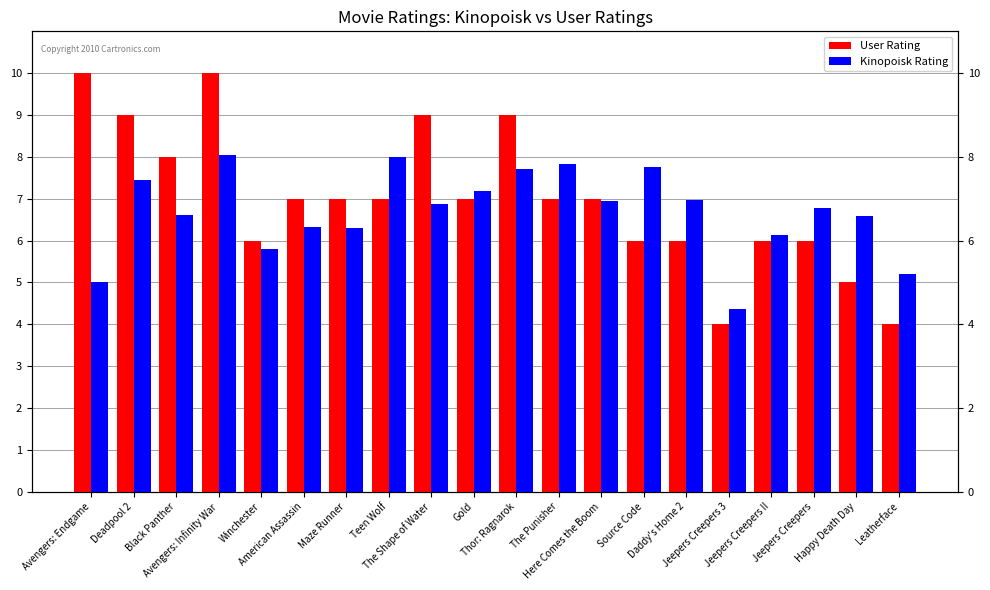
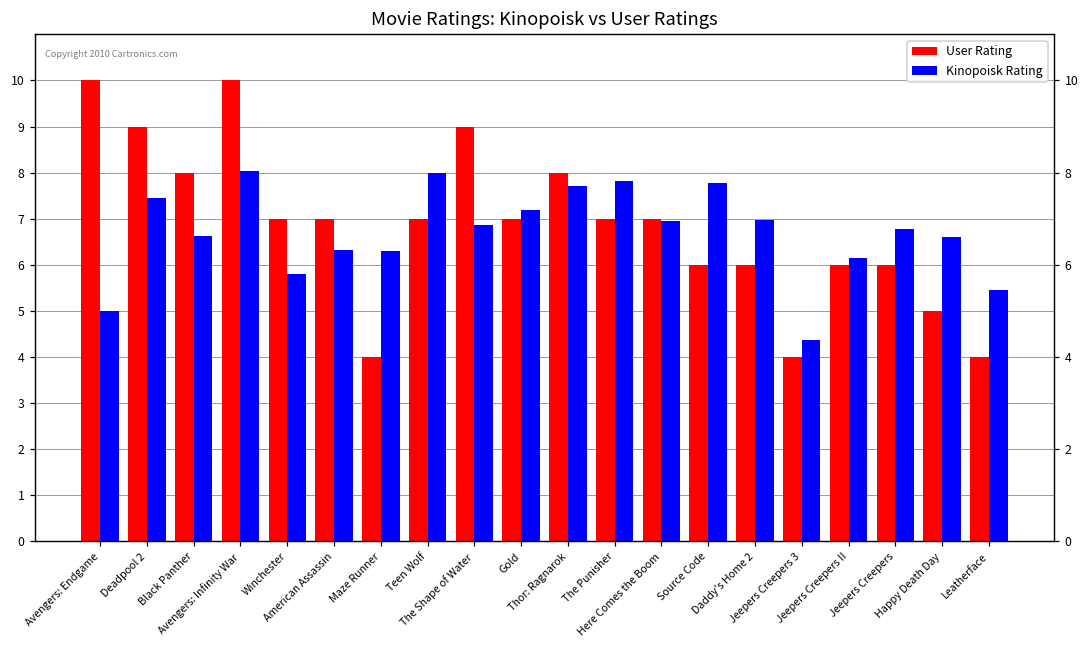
User Rating, Winchester: 6 -> 7
User Rating, Maze Runner: 7 -> 4
User Rating, Thor: Ragnarok: 9 -> 8
Kinopoisk Rating, Leatherface: 5.2 -> 5.5
